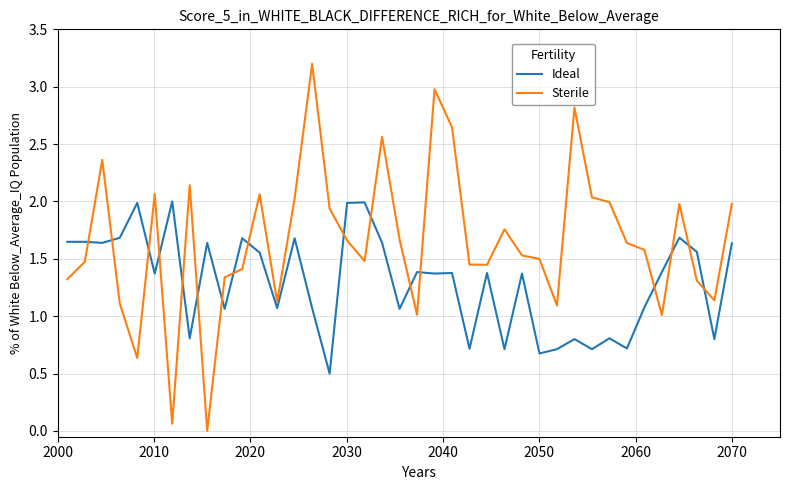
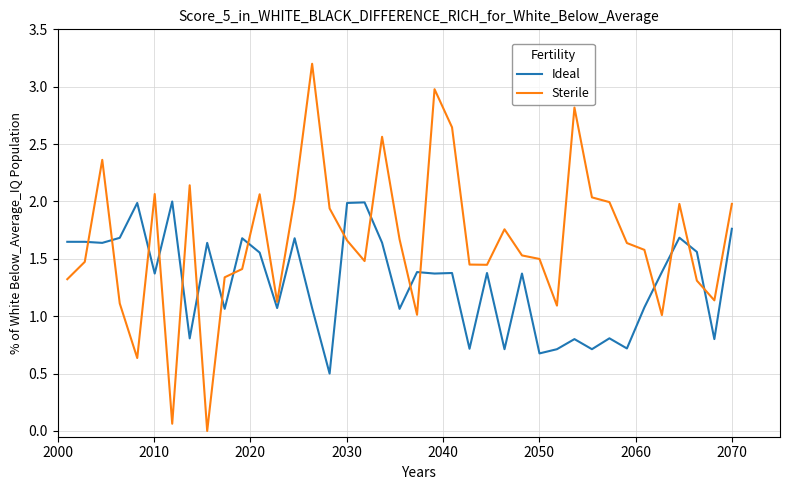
Ideal, 2070: 1.64 -> 1.76
